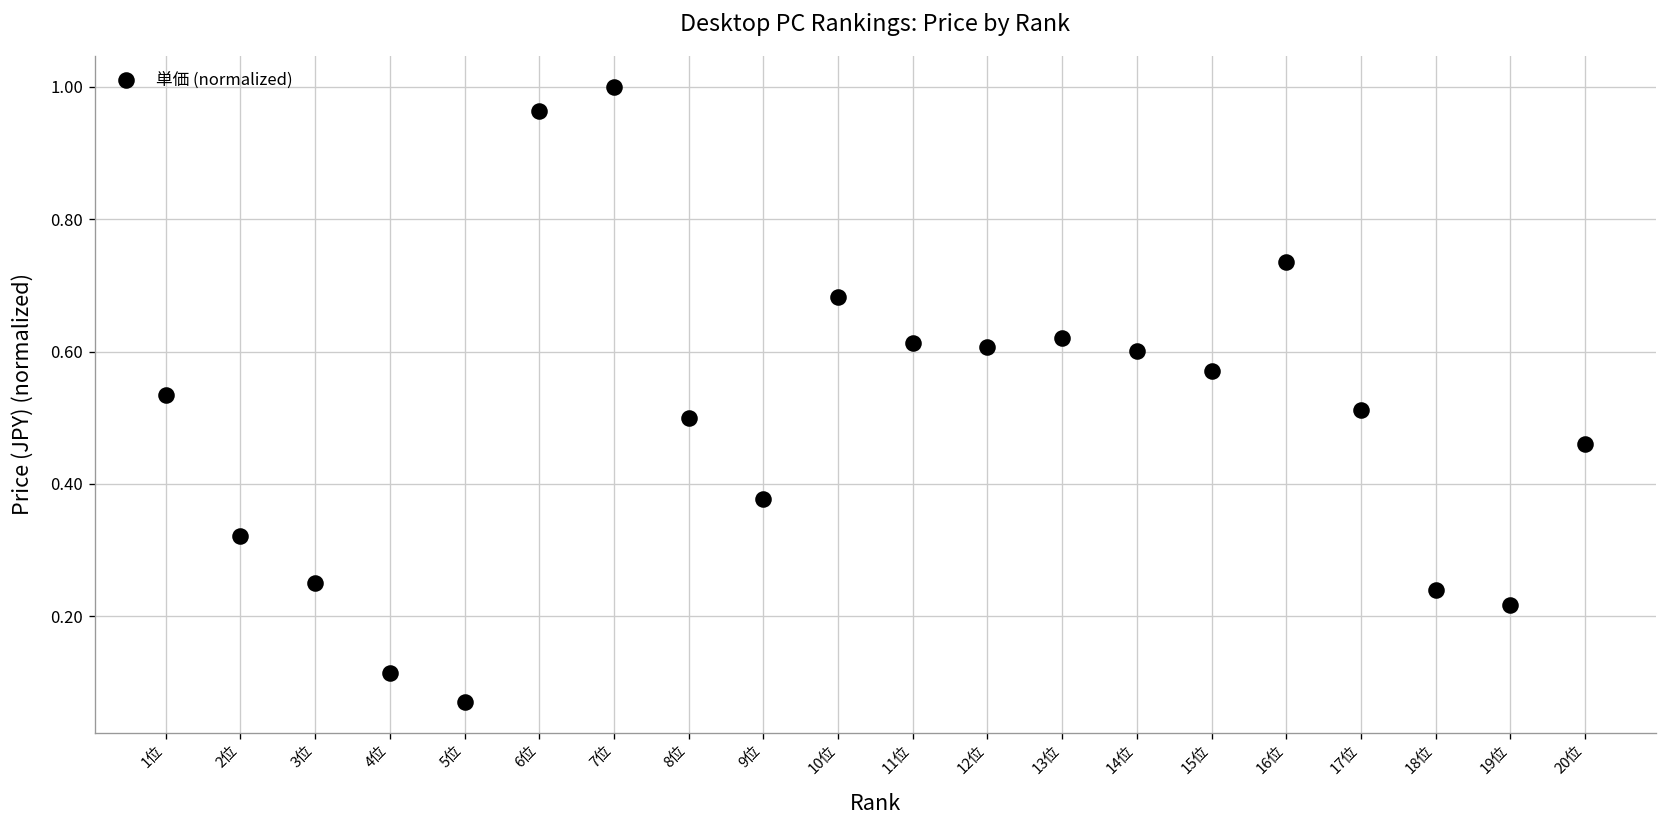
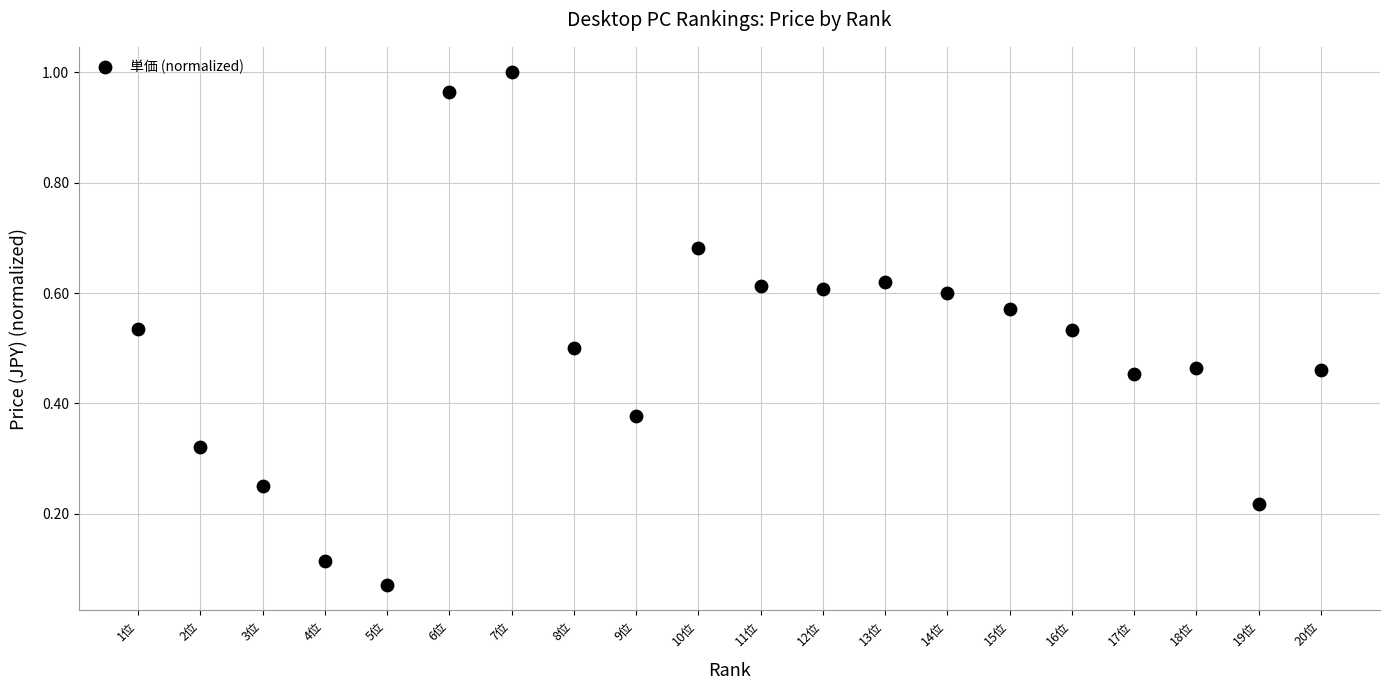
16位: 0.73 -> 0.53
17位: 0.51 -> 0.45
18位: 0.24 -> 0.46
